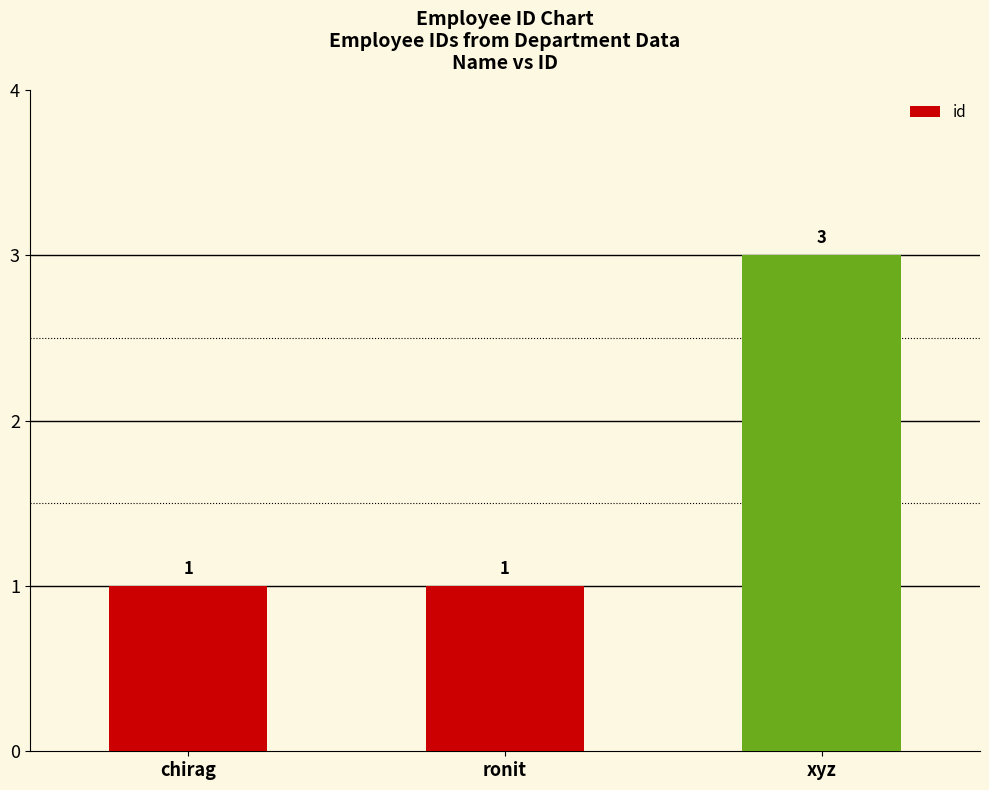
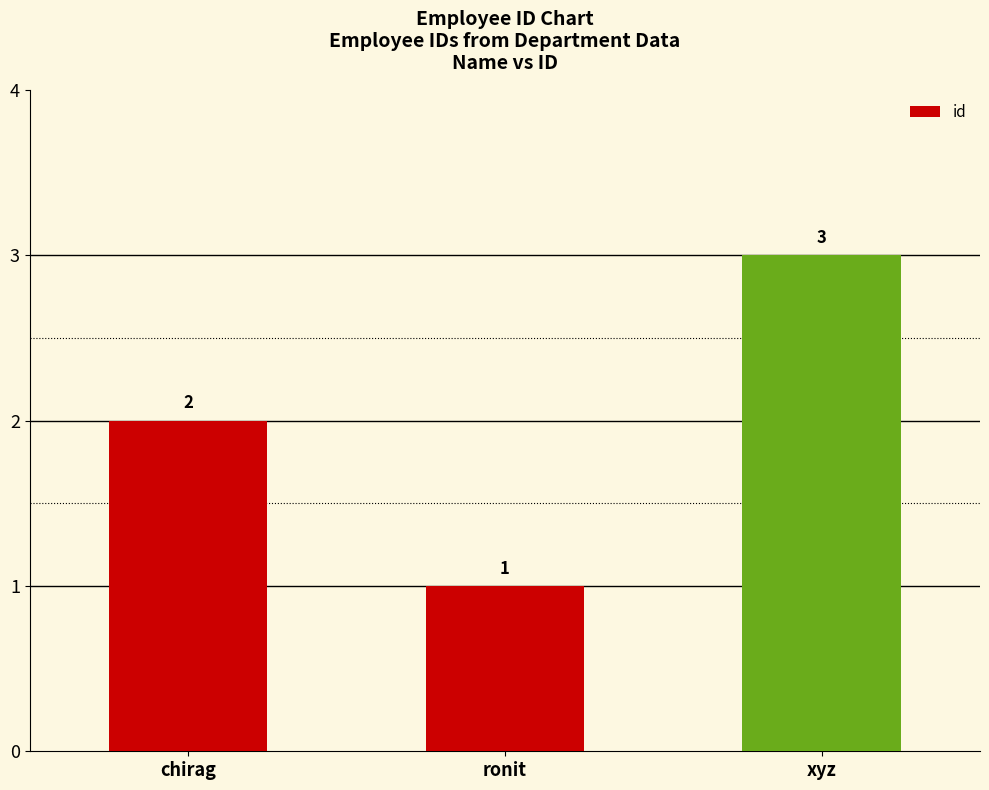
chirag: 1 -> 2
